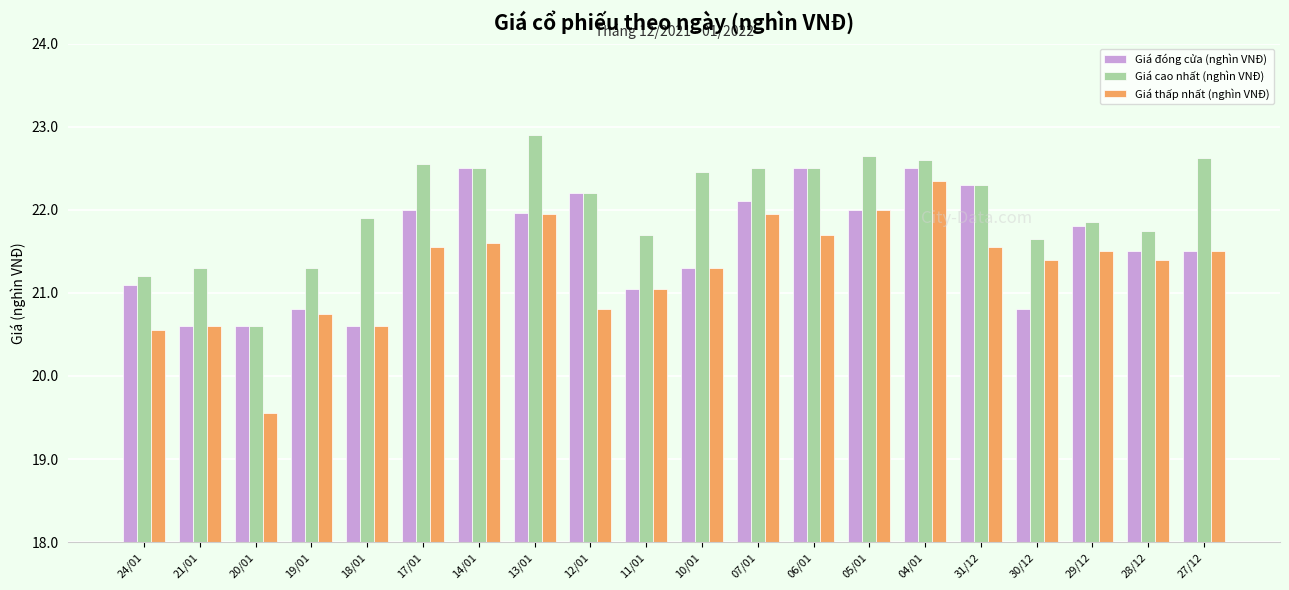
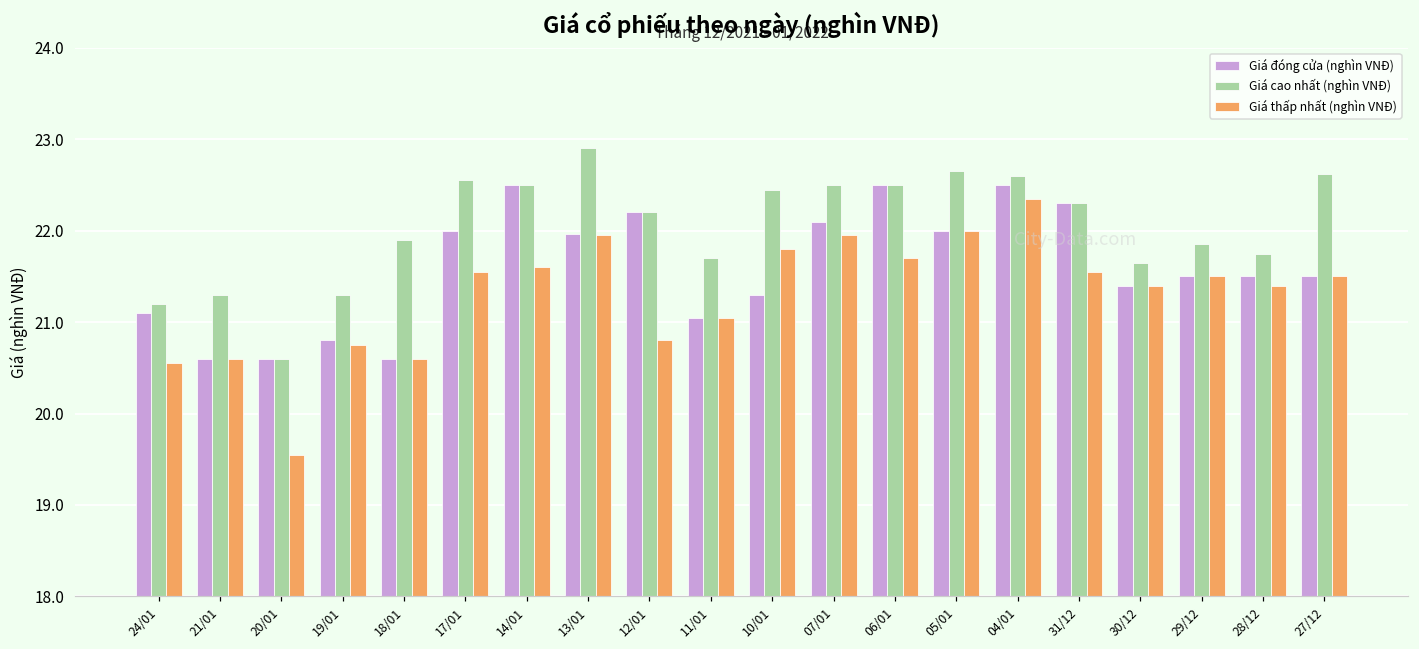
Giá thấp nhất (nghìn VNĐ), 10/01: 21.3 -> 21.8
Giá đóng cửa (nghìn VNĐ), 30/12: 20.8 -> 21.4
Giá đóng cửa (nghìn VNĐ), 29/12: 21.8 -> 21.5
